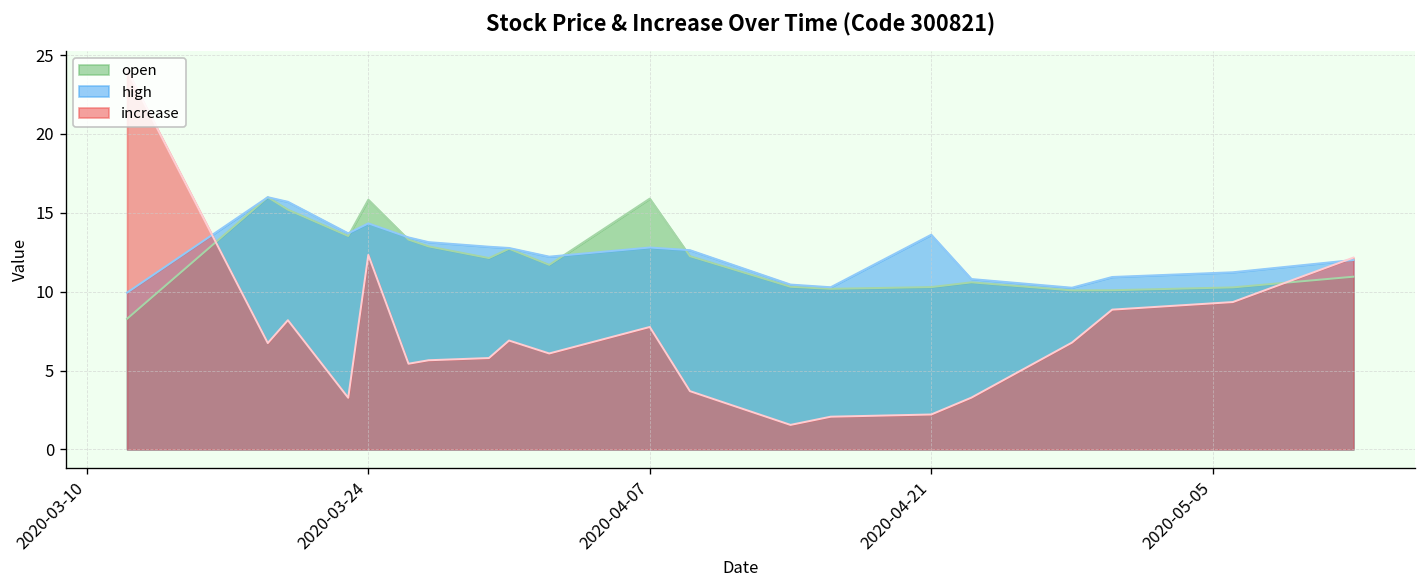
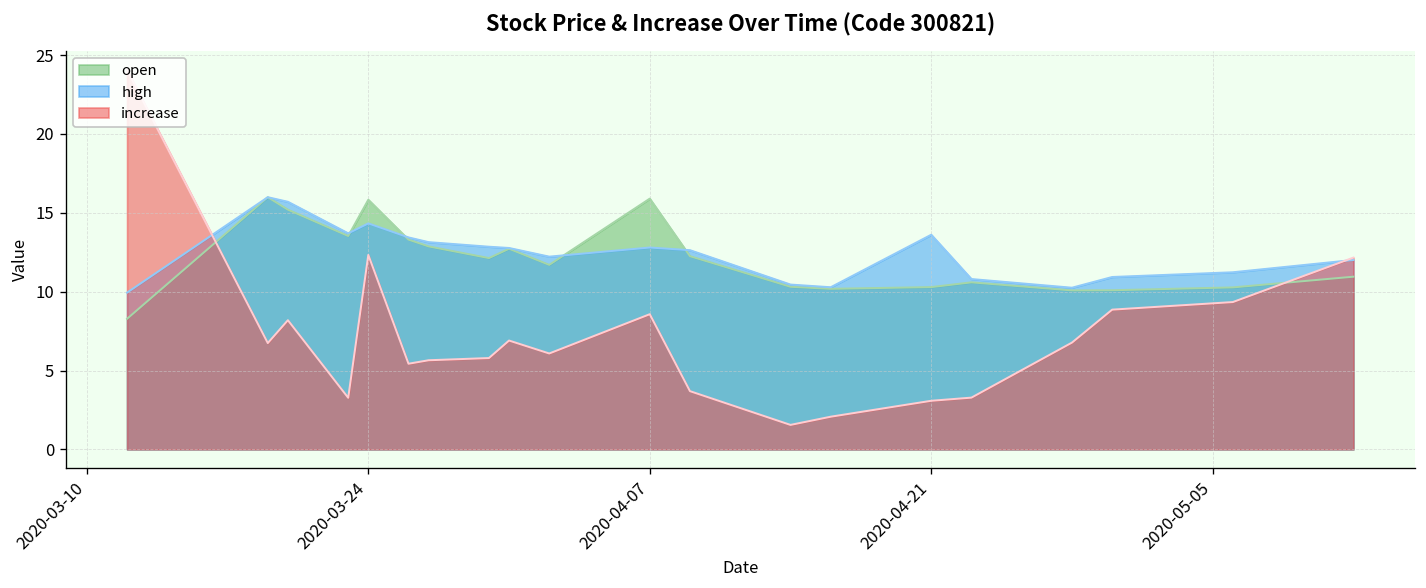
increase, 2020-04-07: 7.8 -> 8.6
increase, 2020-04-21: 2.2 -> 3.1
